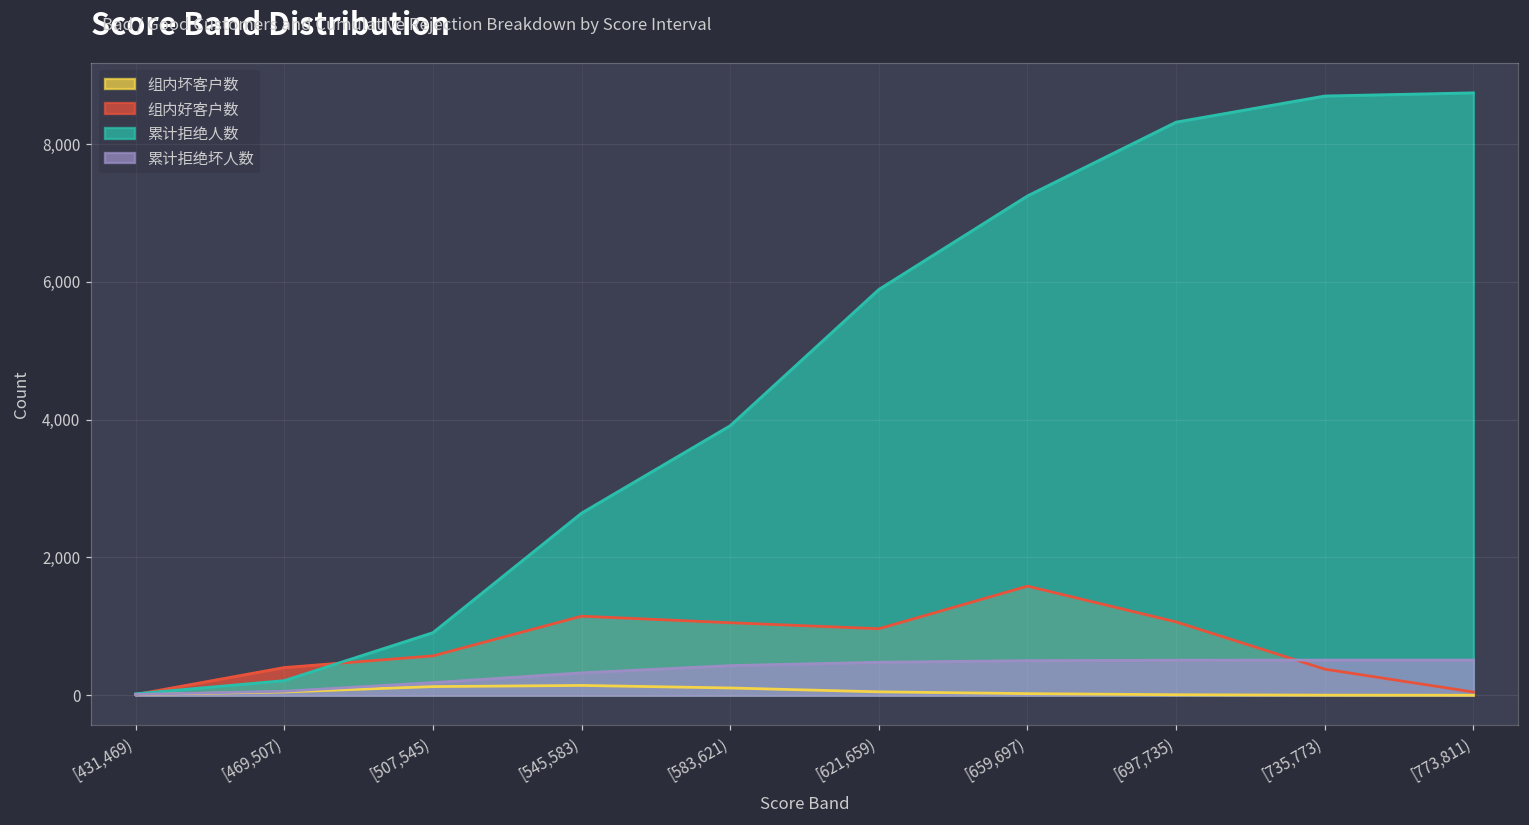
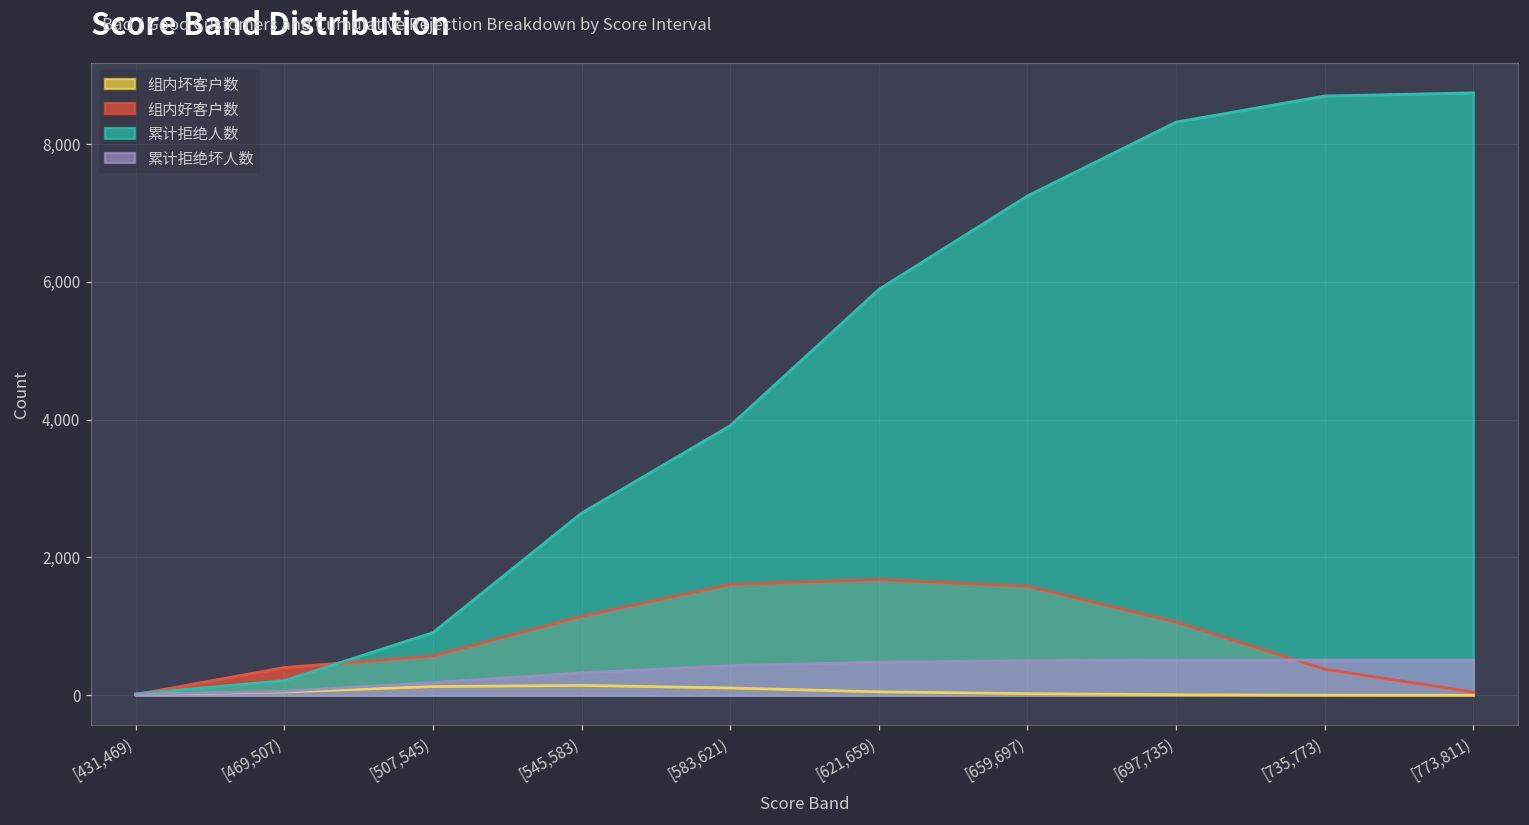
组内好客户数, [583,621): 1,100 -> 1,600
组内好客户数, [621,659): 1,000 -> 1,700
